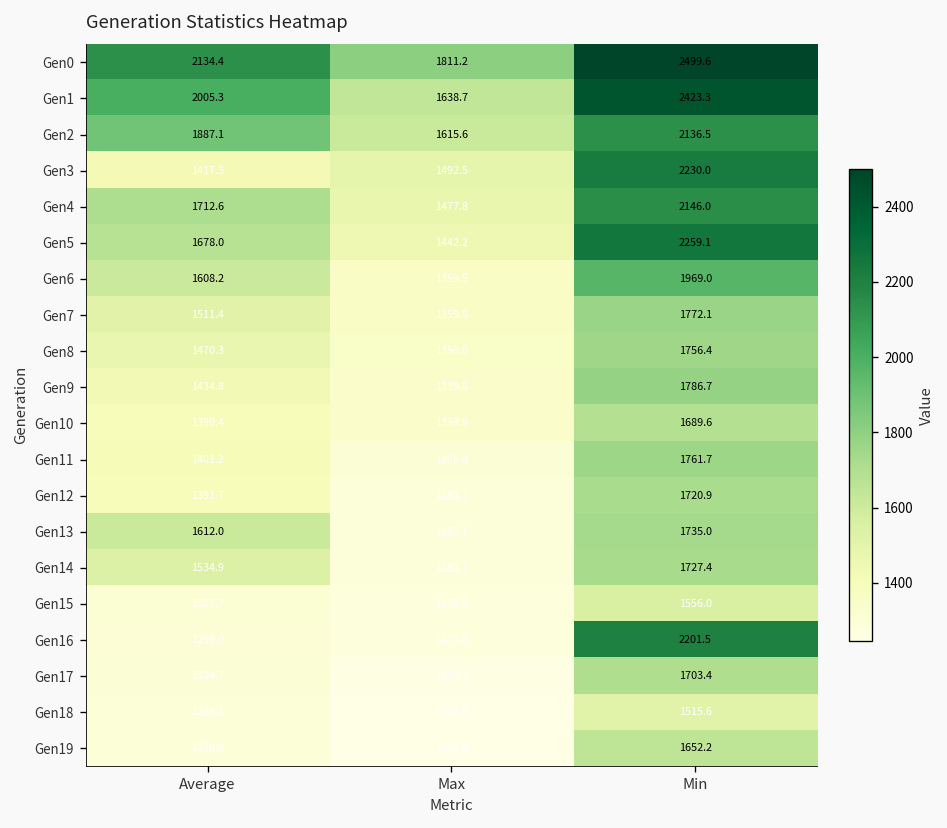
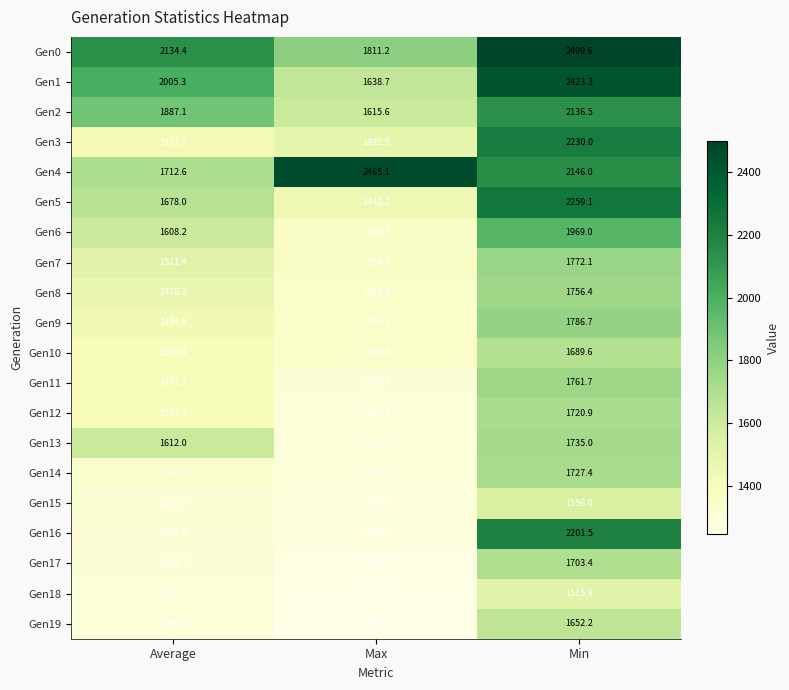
Gen4, Max: 1477.8 -> 2465.1
Gen14, Average: 1534.9 -> 1334.2
